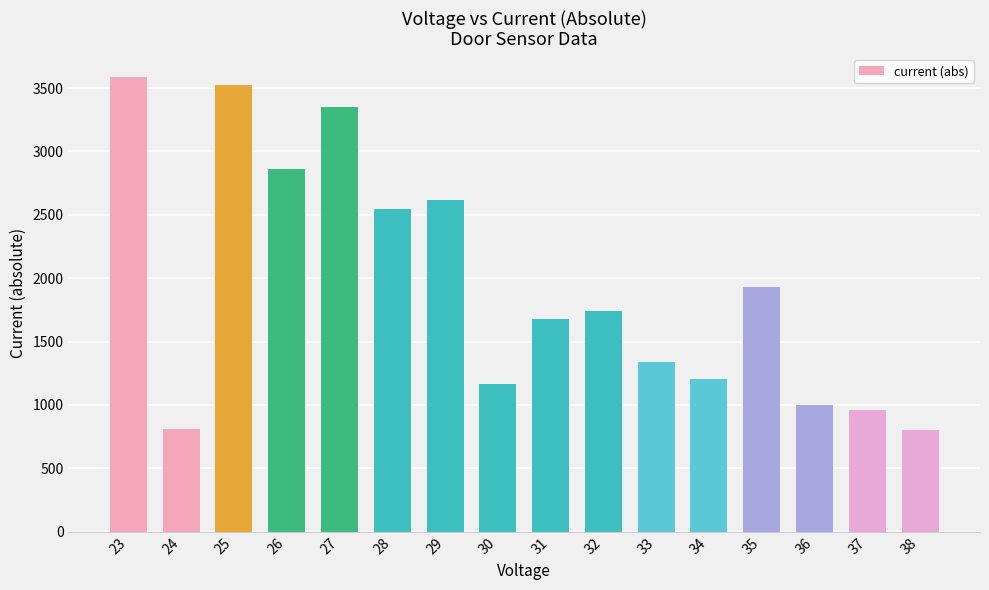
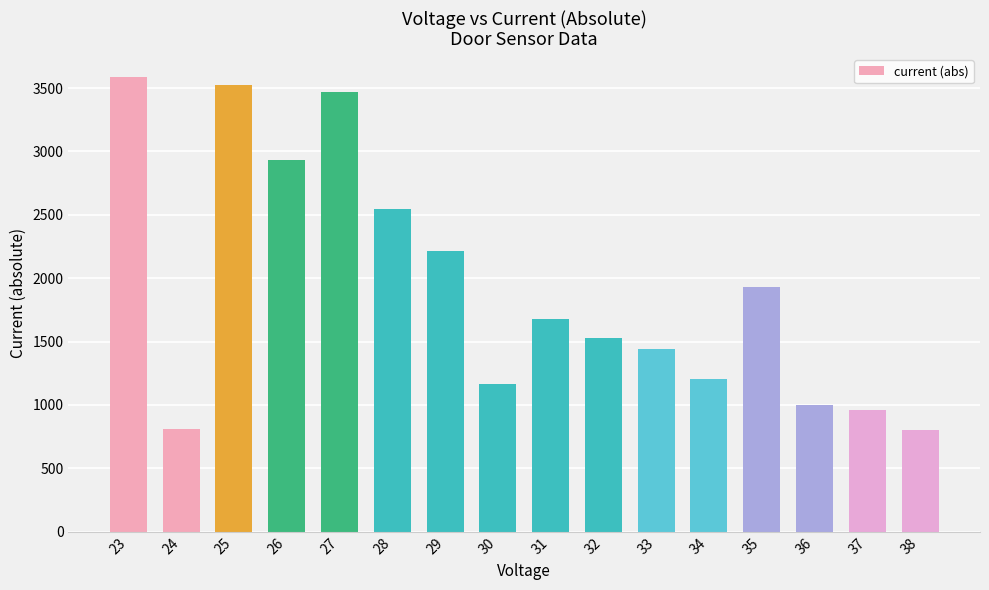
26: 2860 -> 2940
27: 3350 -> 3470
29: 2620 -> 2220
32: 1740 -> 1530
33: 1340 -> 1440
